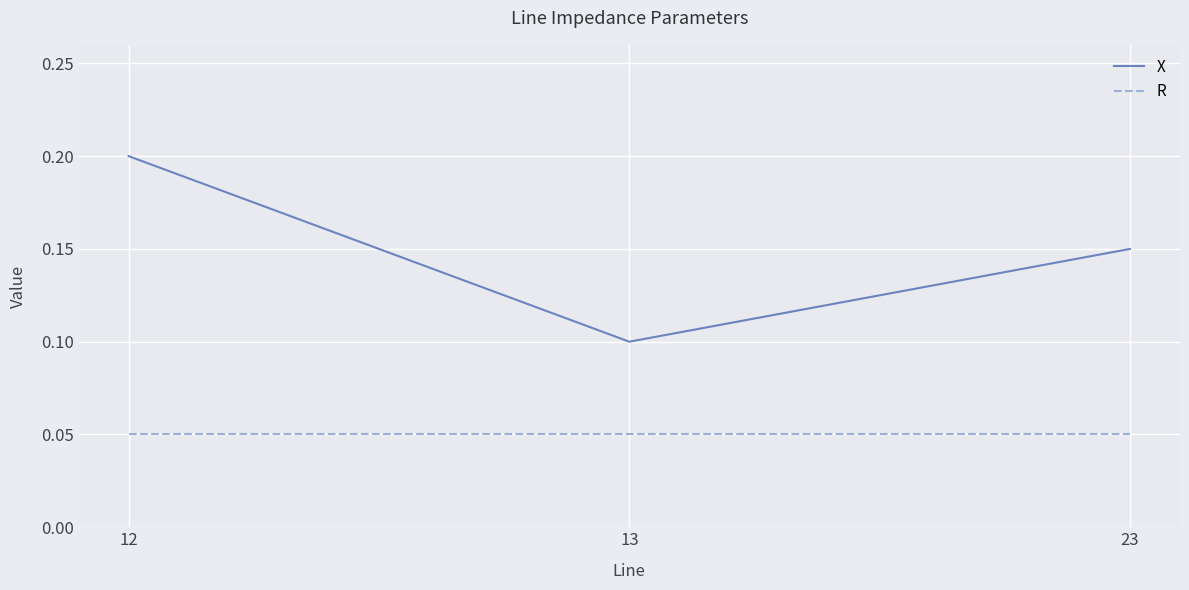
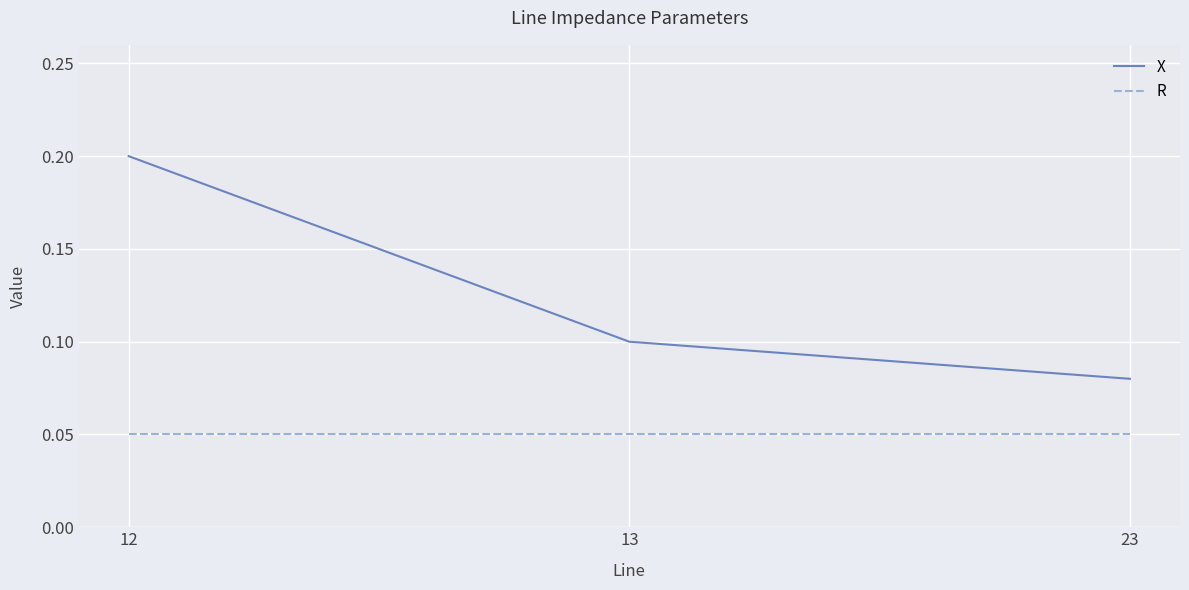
X, 23: 0.15 -> 0.08
